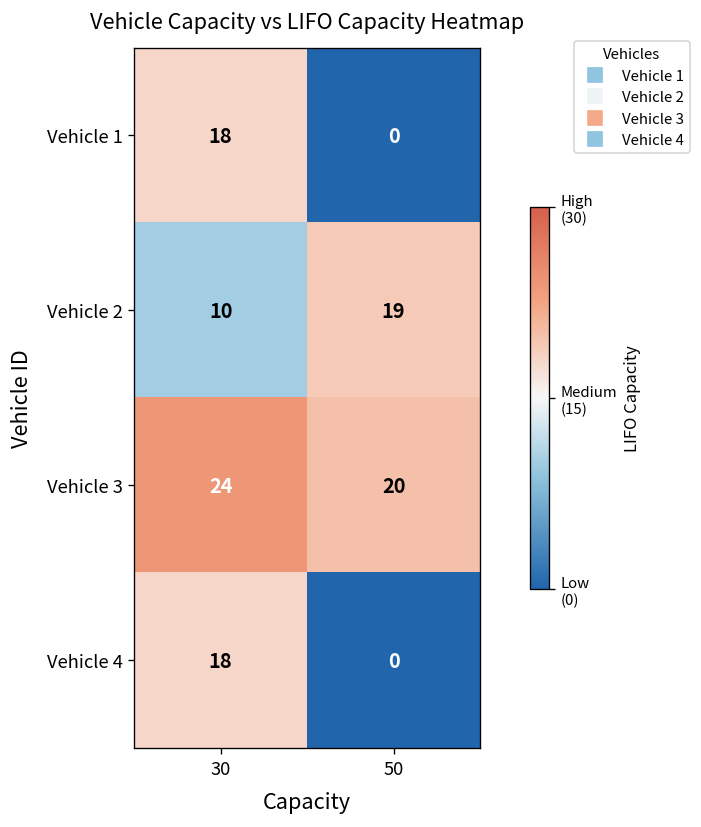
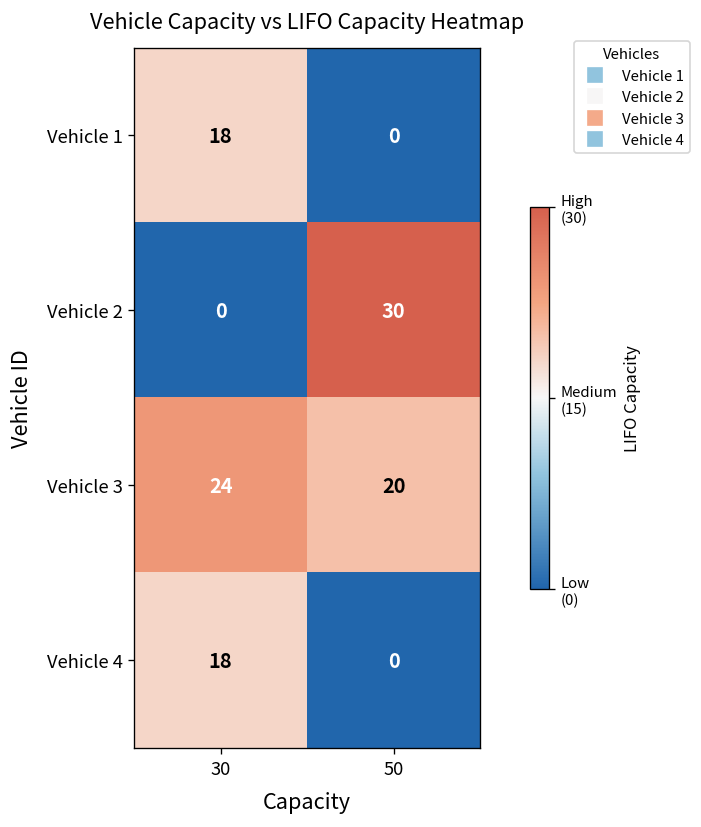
Vehicle 2, 30: 10 -> 0
Vehicle 2, 50: 19 -> 30
